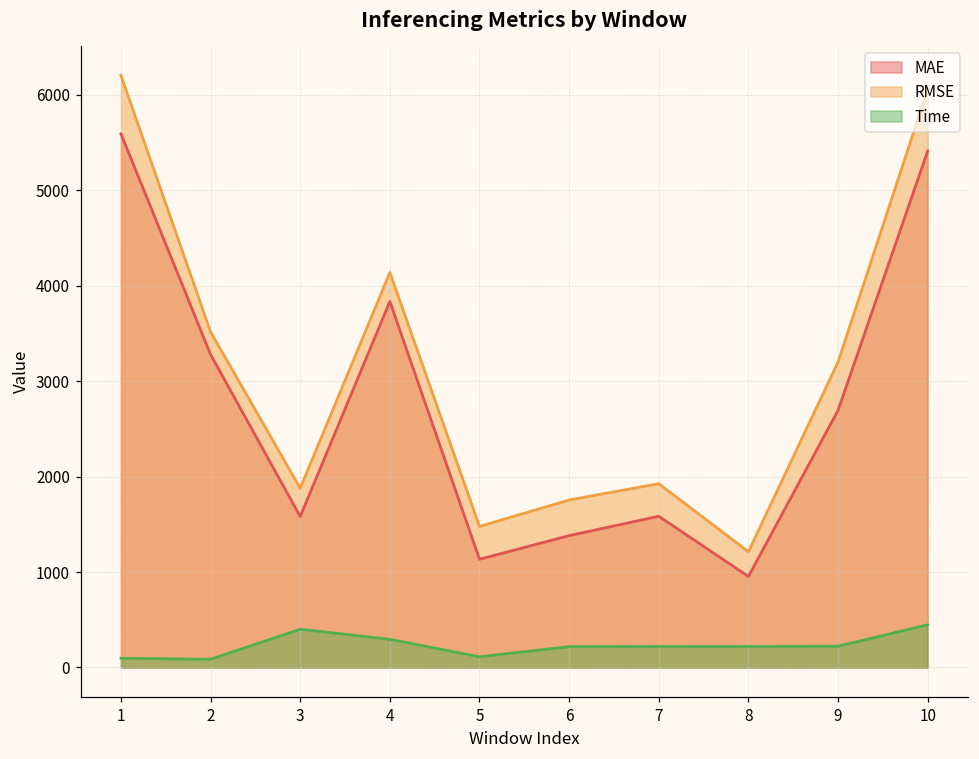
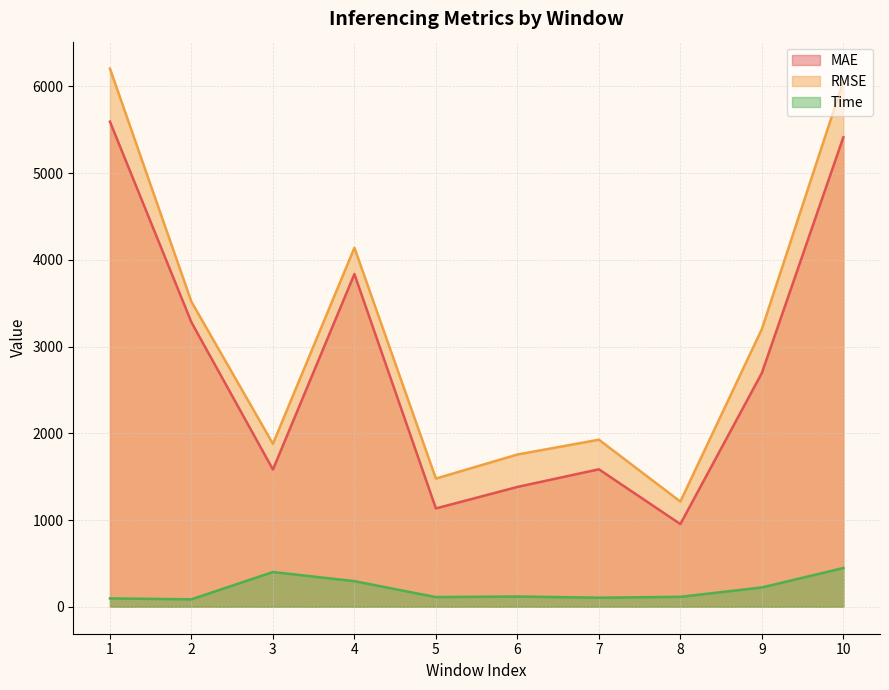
Time, 6: 200 -> 100
Time, 7: 200 -> 100
Time, 8: 200 -> 100
